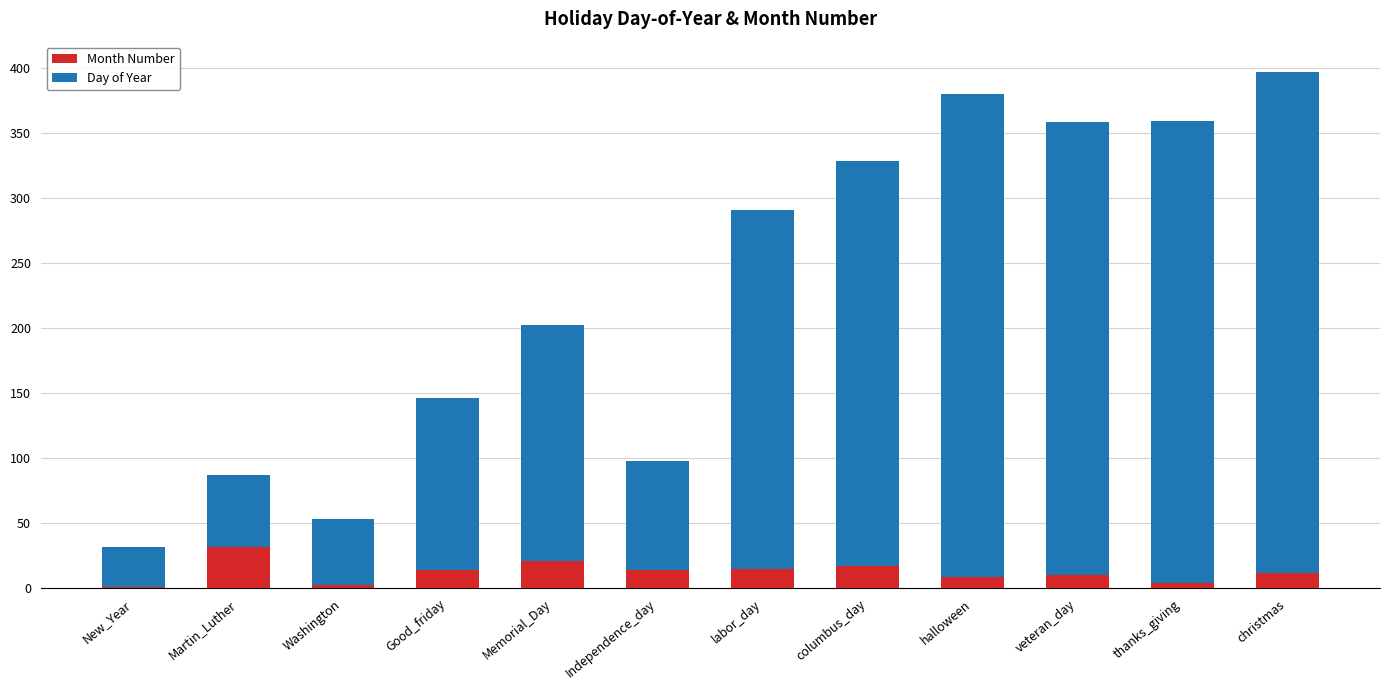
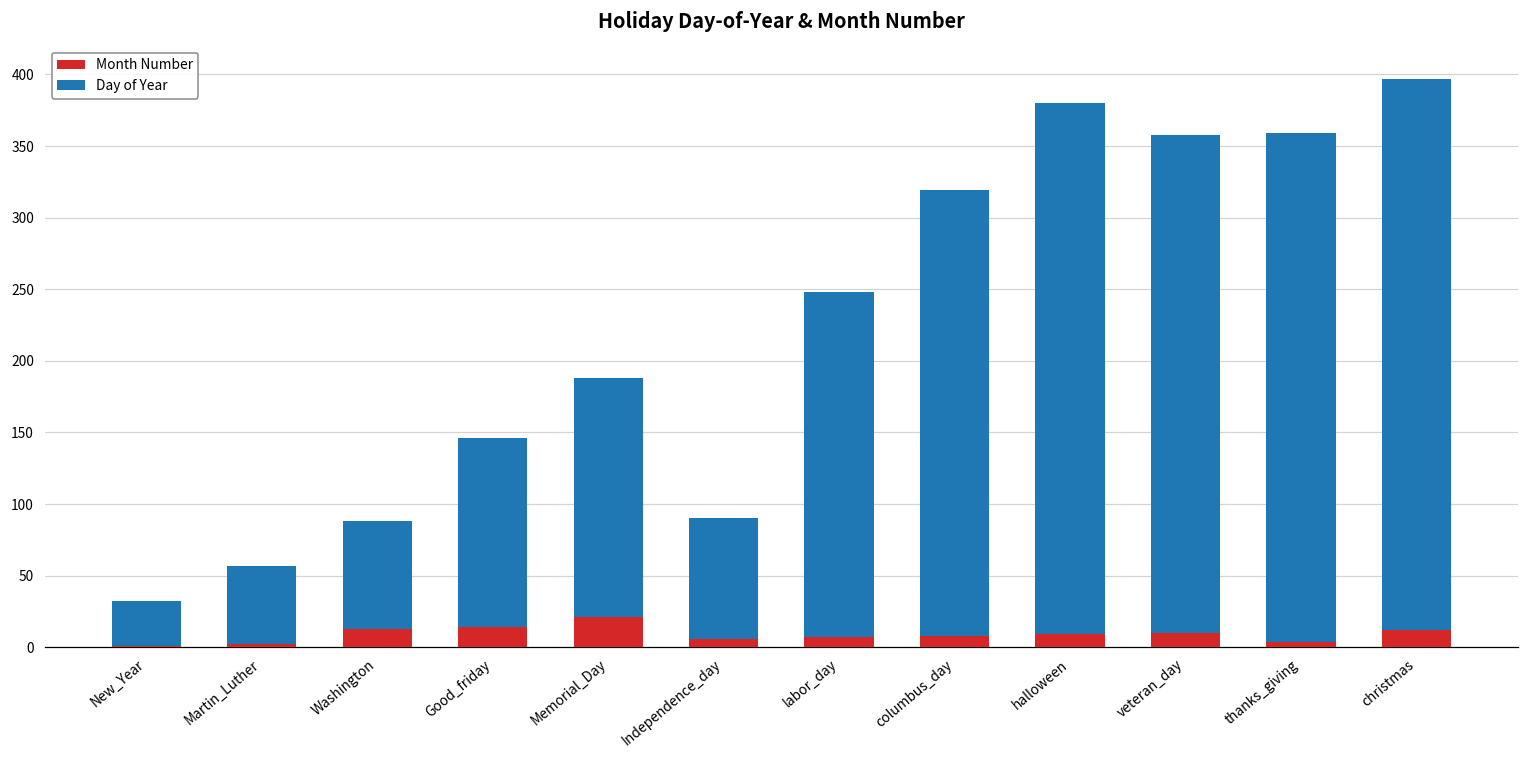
Month Number, Martin_Luther: 32 -> 2
Month Number, Washington: 3 -> 13
Day of Year, Washington: 50 -> 75
Day of Year, Memorial_Day: 181 -> 167
Month Number, Independence_day: 14 -> 6
Month Number, labor_day: 15 -> 7
Day of Year, labor_day: 276 -> 241
Month Number, columbus_day: 17 -> 8
